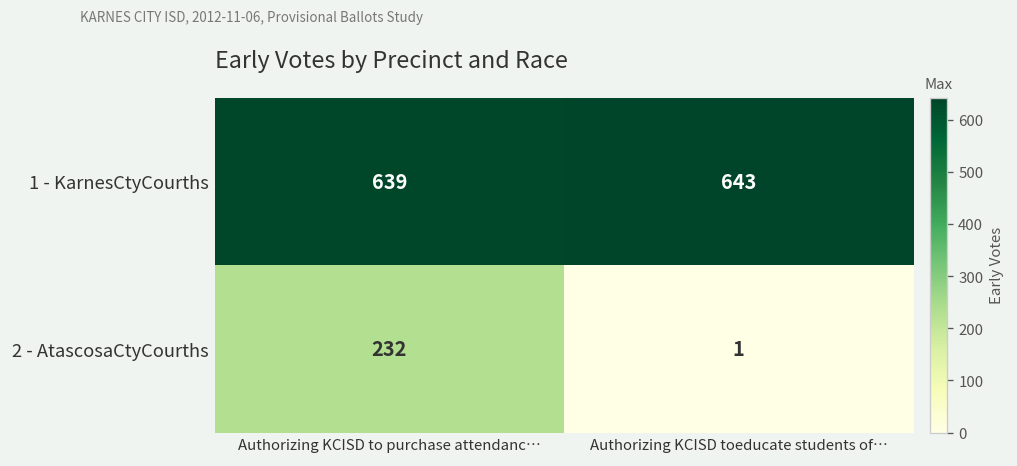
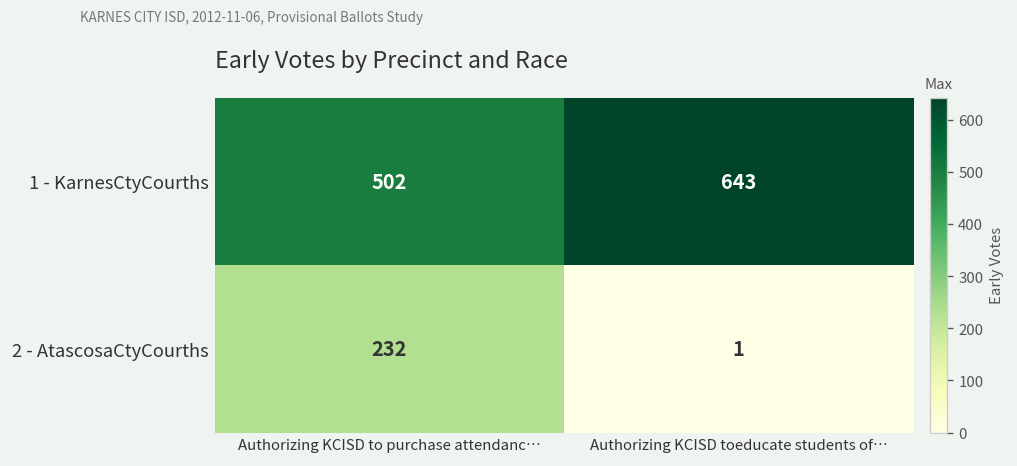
1 - KarnesCtyCourths, Authorizing KCISD to purchase attendanc…: 639 -> 502
